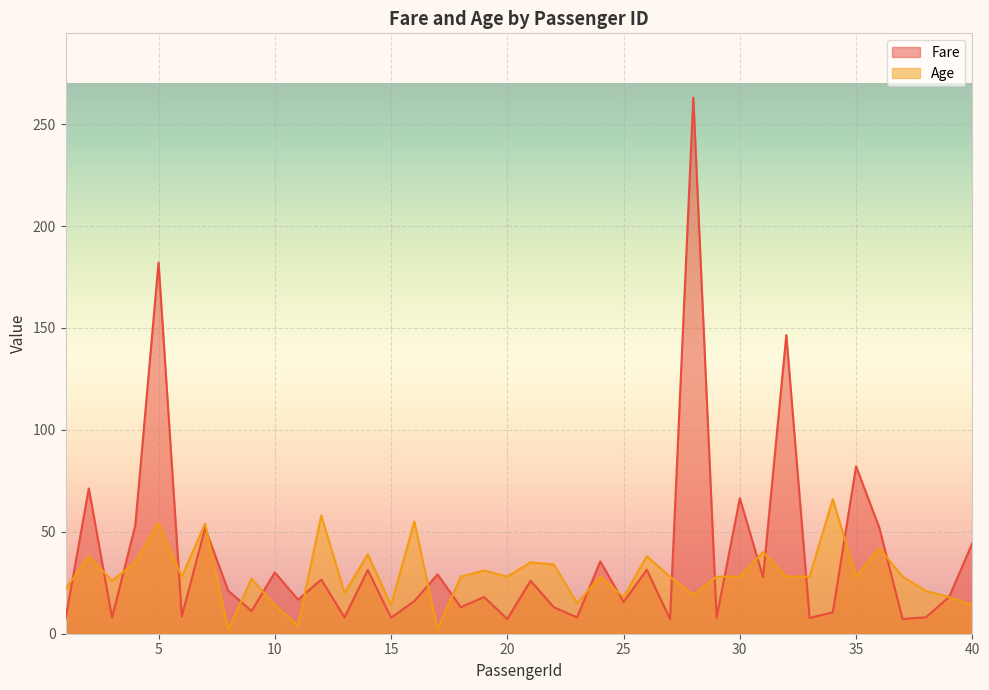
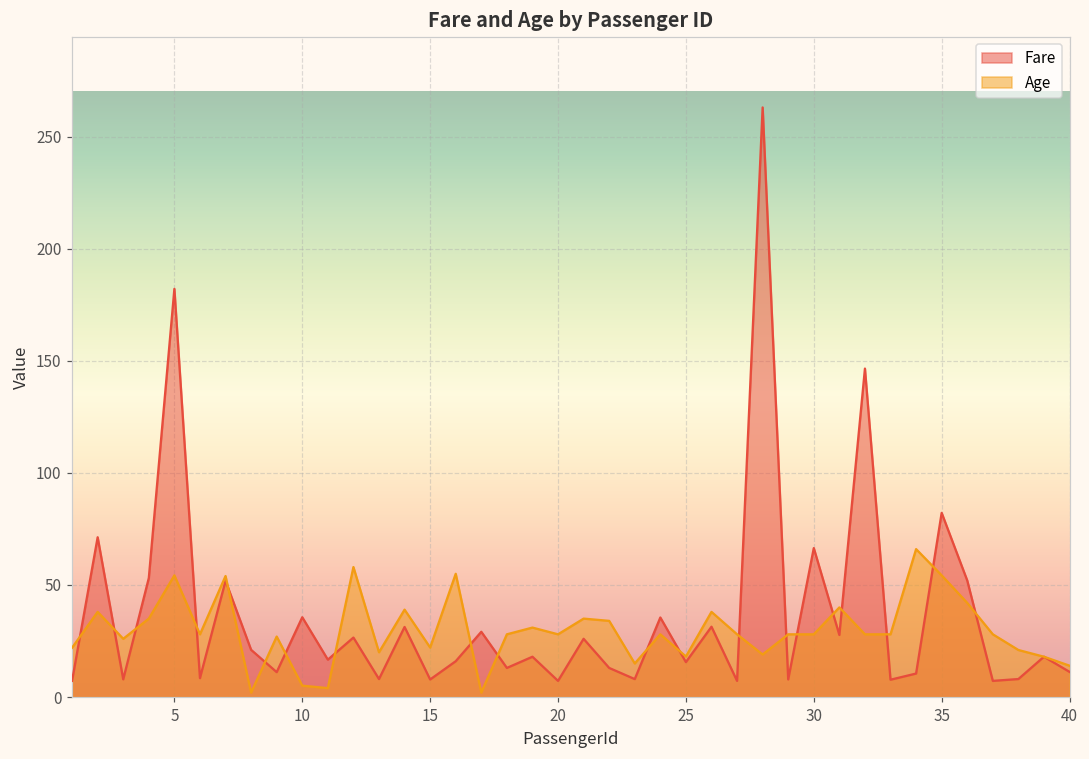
Fare, 10: 30 -> 36
Age, 10: 14 -> 5
Age, 15: 14 -> 22
Age, 35: 28 -> 54
Fare, 40: 44 -> 11
